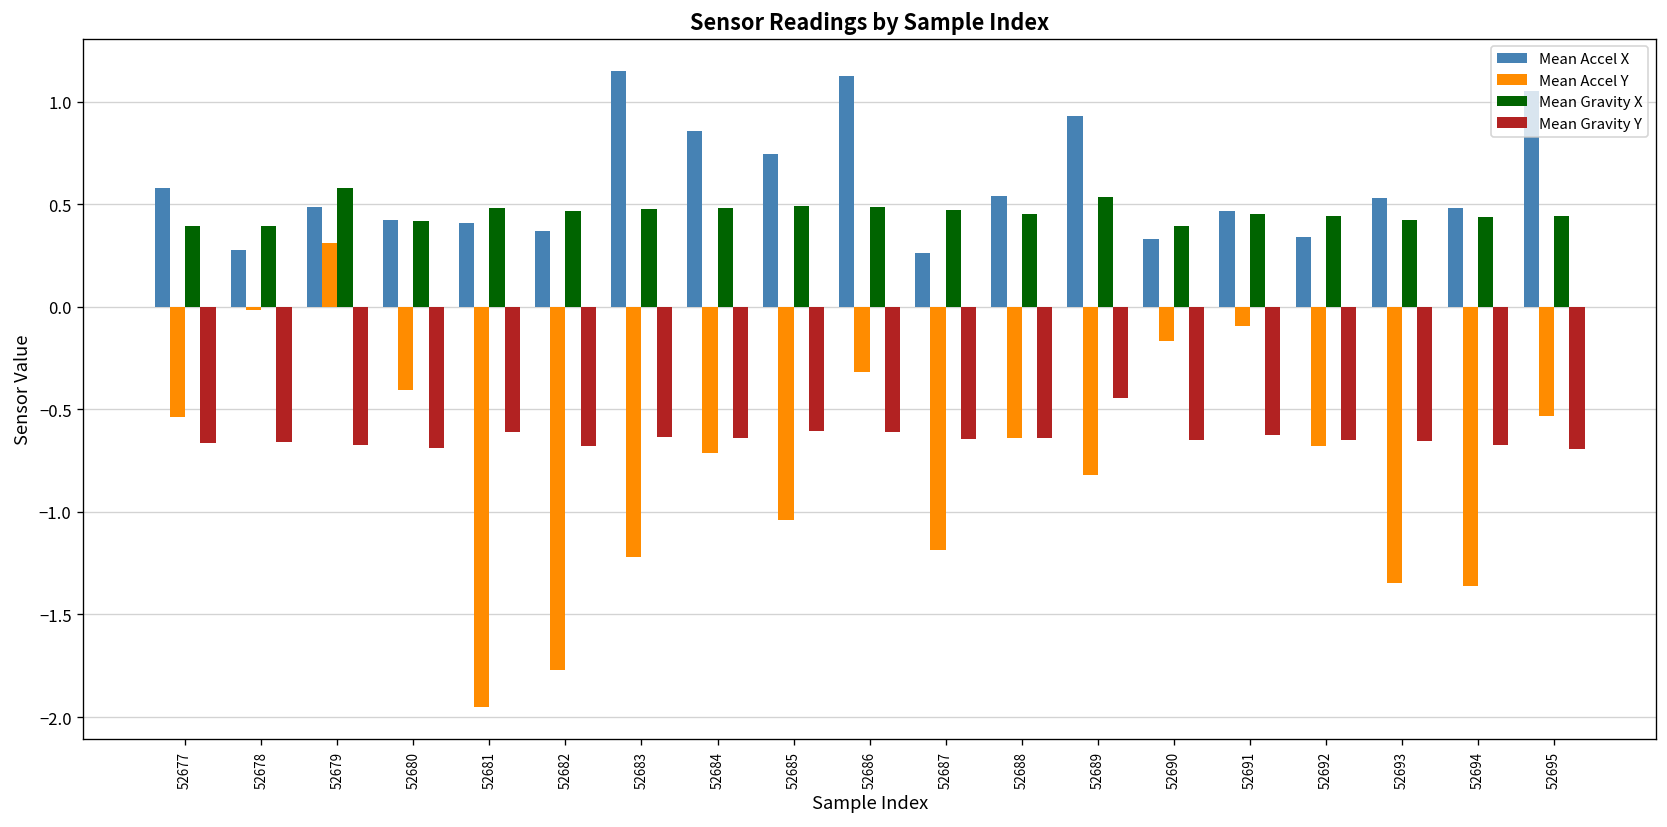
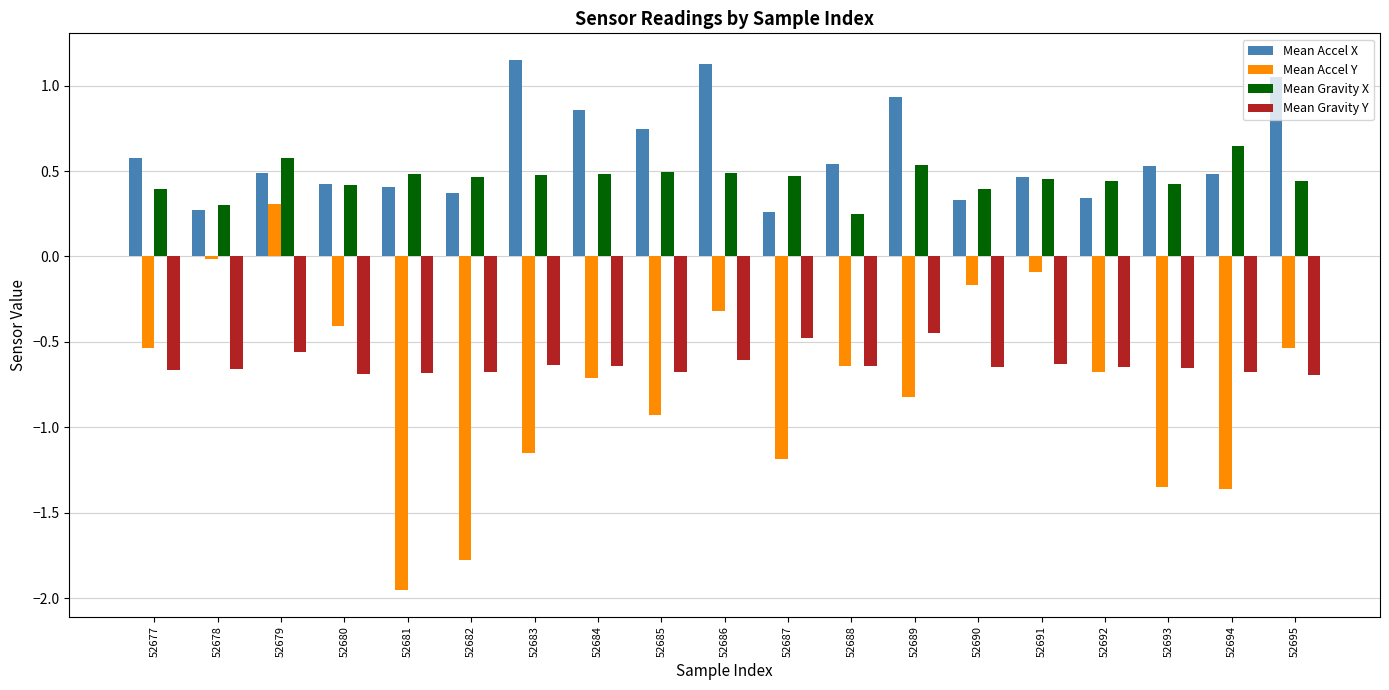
Mean Gravity X, 52678: 0.40 -> 0.30
Mean Gravity Y, 52679: -0.67 -> -0.56
Mean Gravity Y, 52681: -0.61 -> -0.68
Mean Accel Y, 52683: -1.22 -> -1.15
Mean Accel Y, 52685: -1.04 -> -0.92
Mean Gravity Y, 52685: -0.61 -> -0.68
Mean Gravity Y, 52687: -0.64 -> -0.48
Mean Gravity X, 52688: 0.45 -> 0.25
Mean Gravity X, 52694: 0.44 -> 0.65
